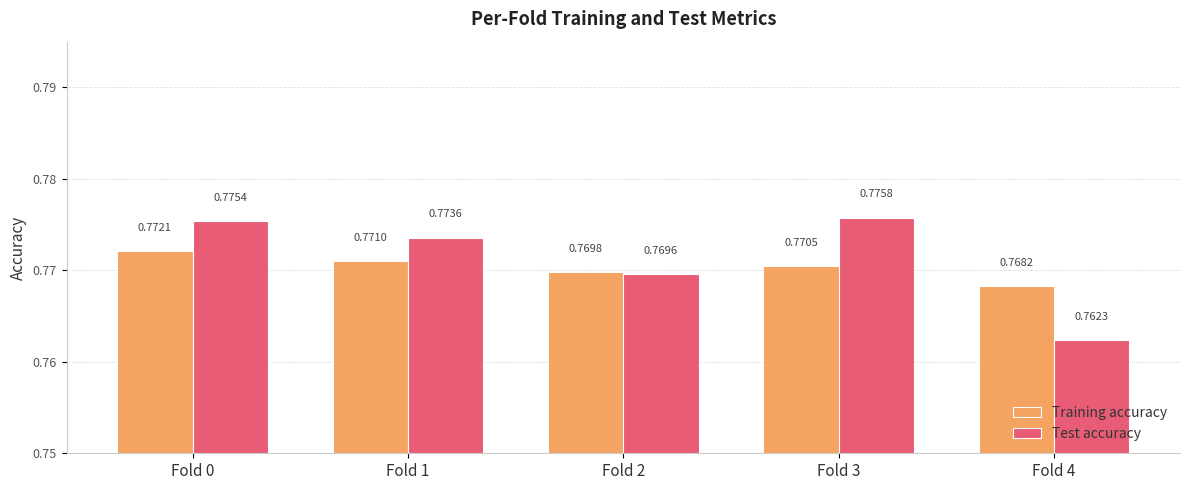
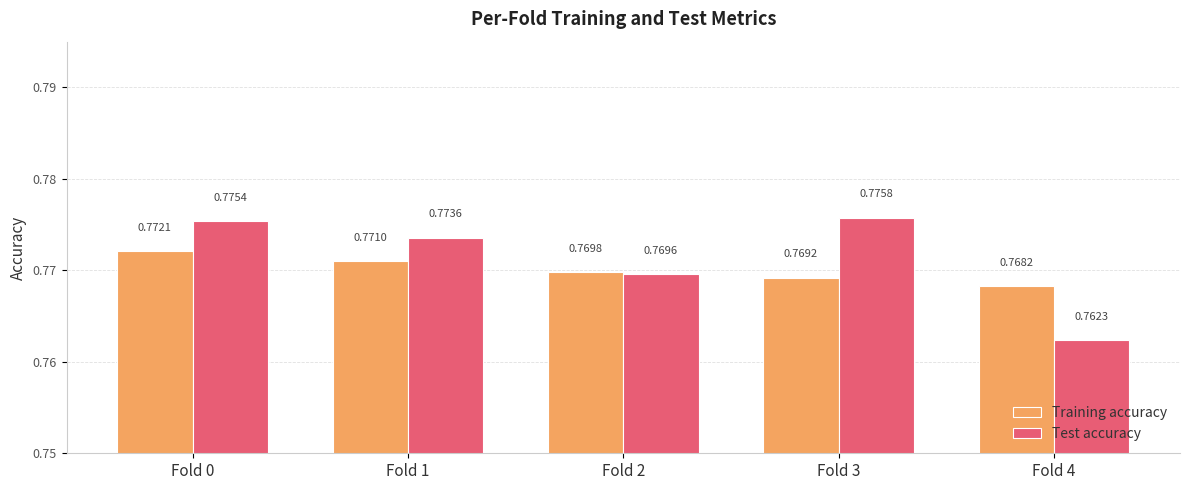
Training accuracy, Fold 3: 0.7705 -> 0.7692
